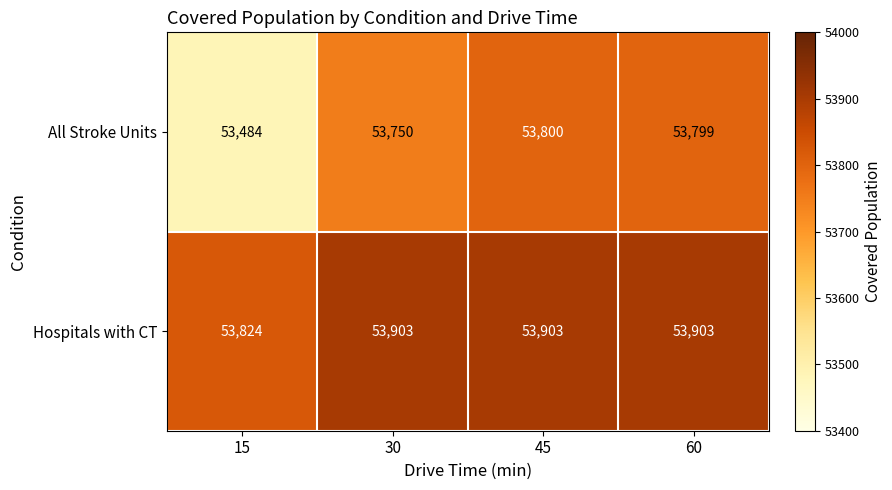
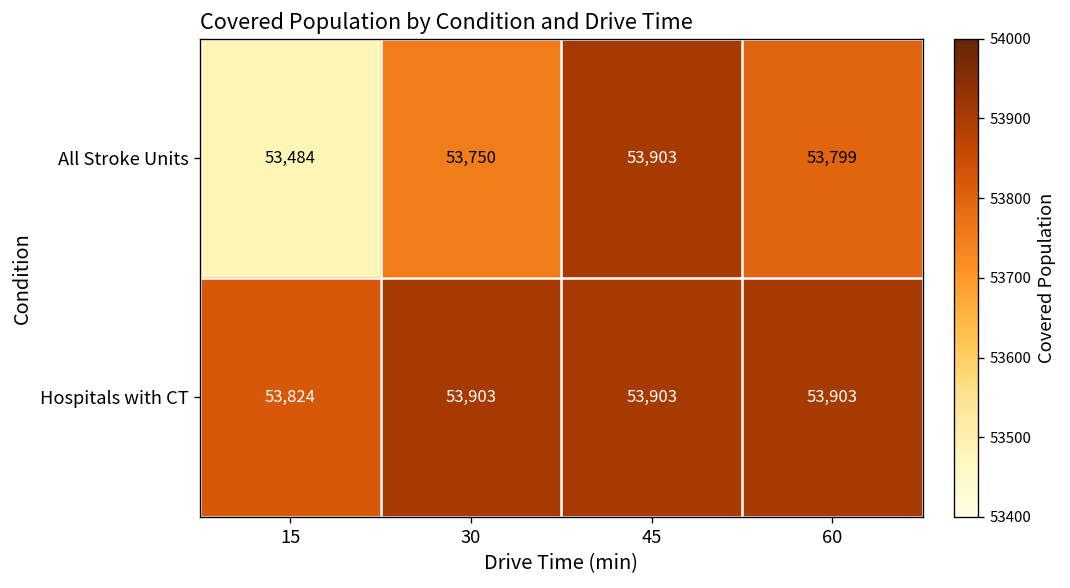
All Stroke Units, 45: 53,800 -> 53,903
